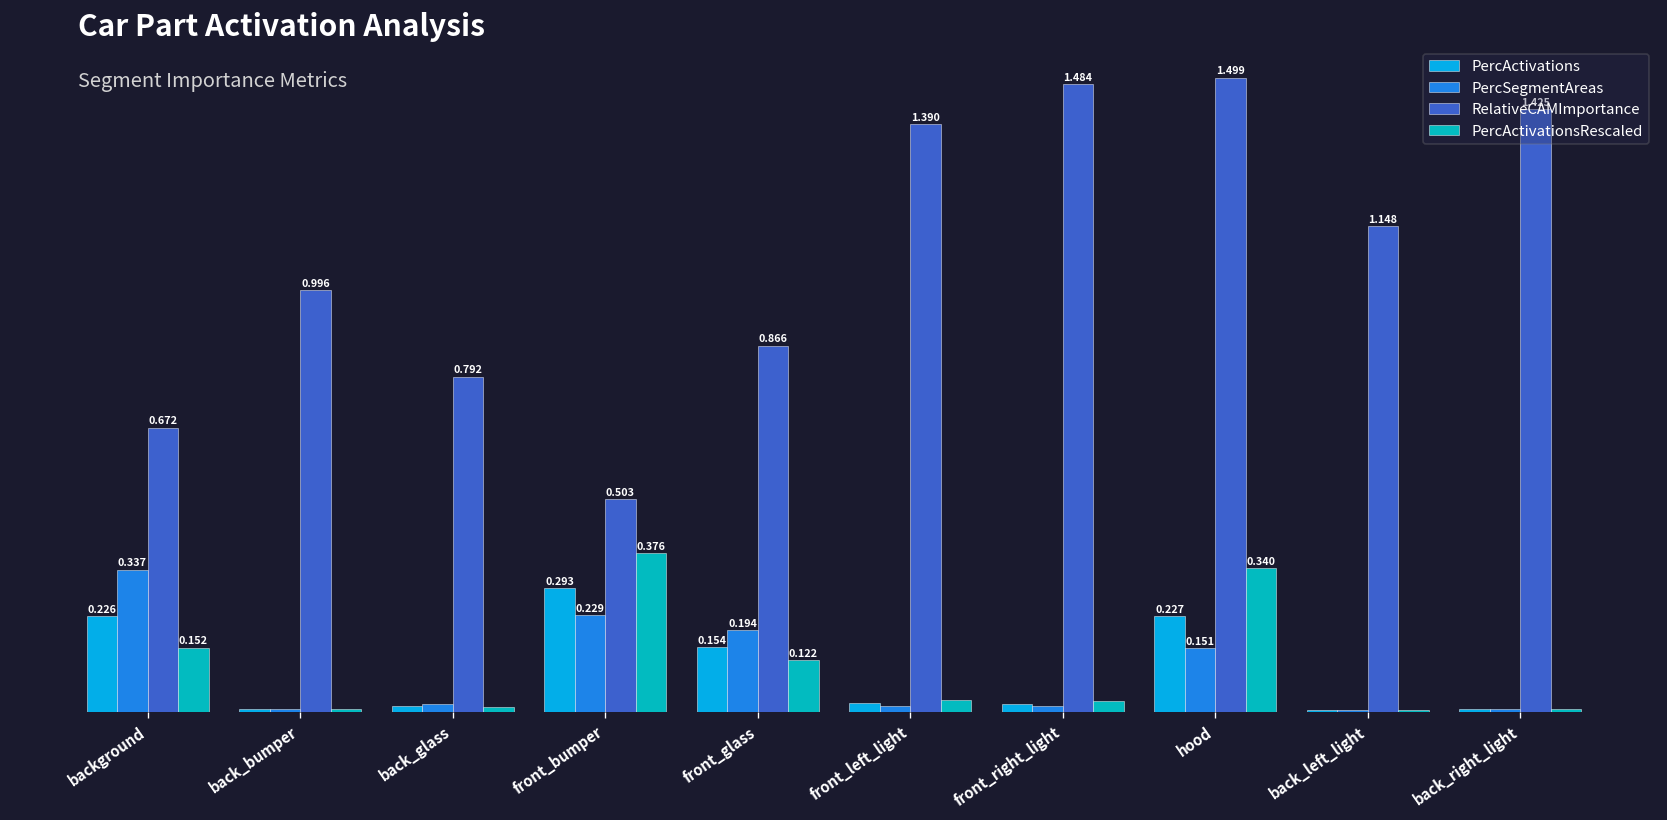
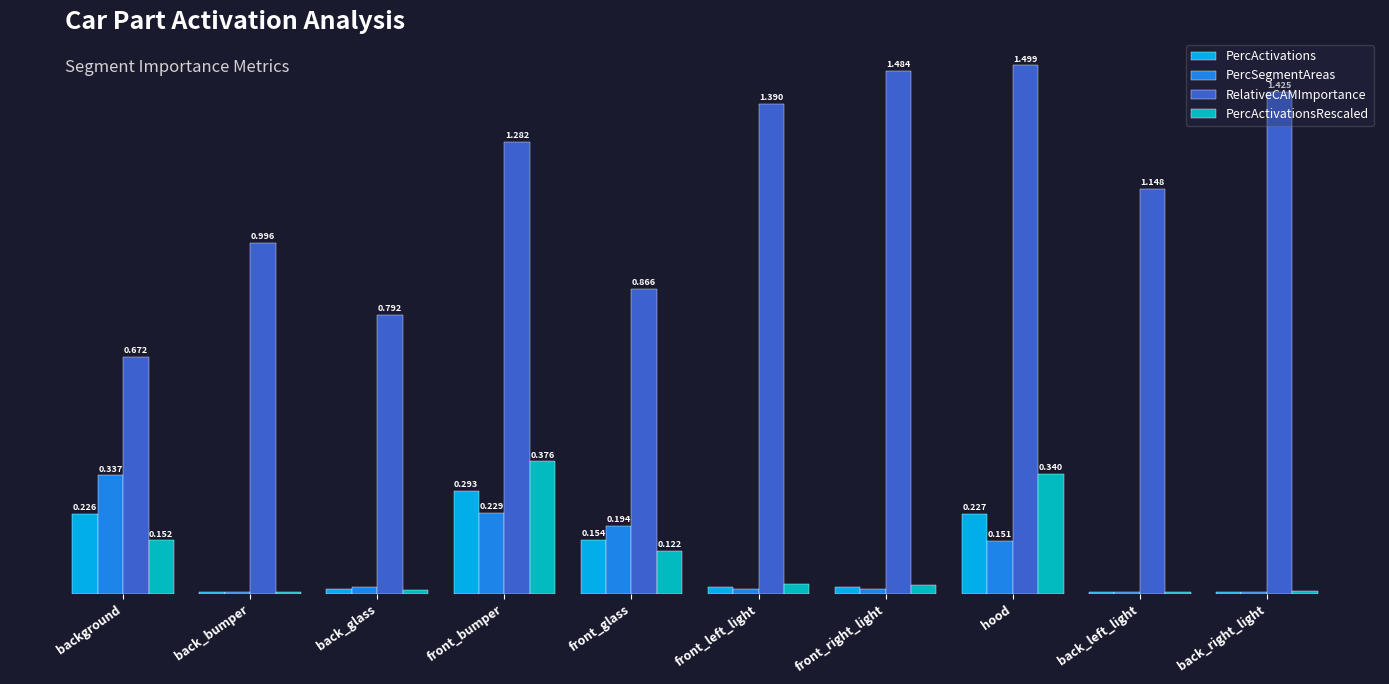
RelativeCAMImportance, front_bumper: 0.503 -> 1.282
